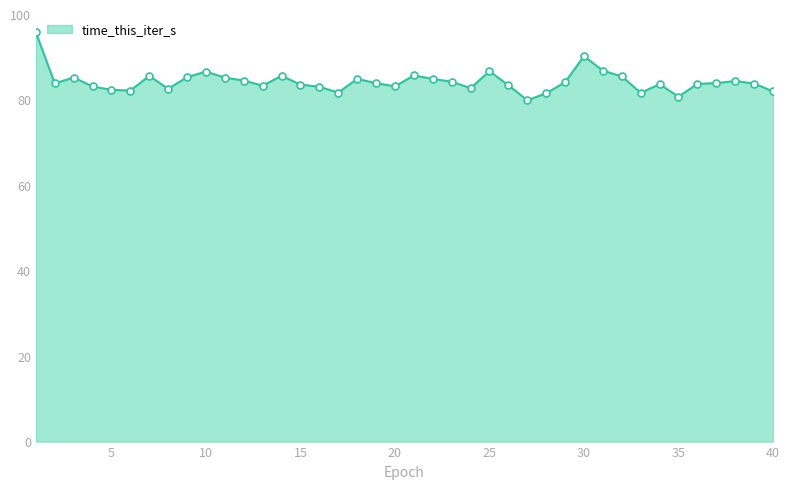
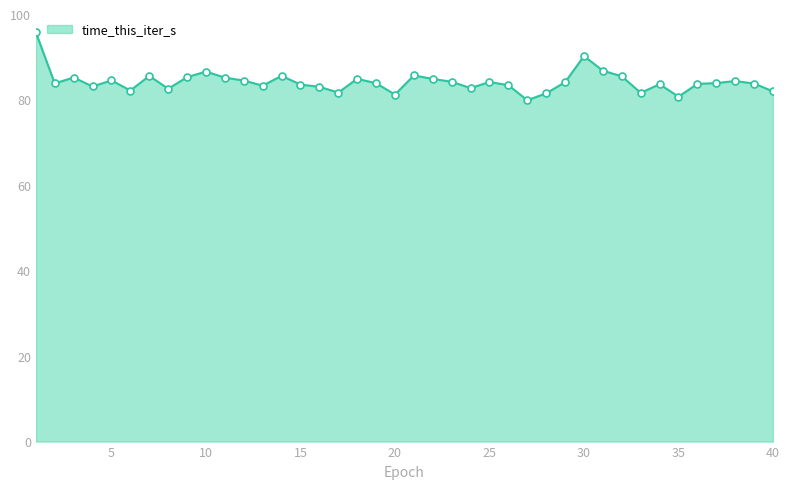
5: 82 -> 85
20: 83 -> 81
25: 87 -> 84
